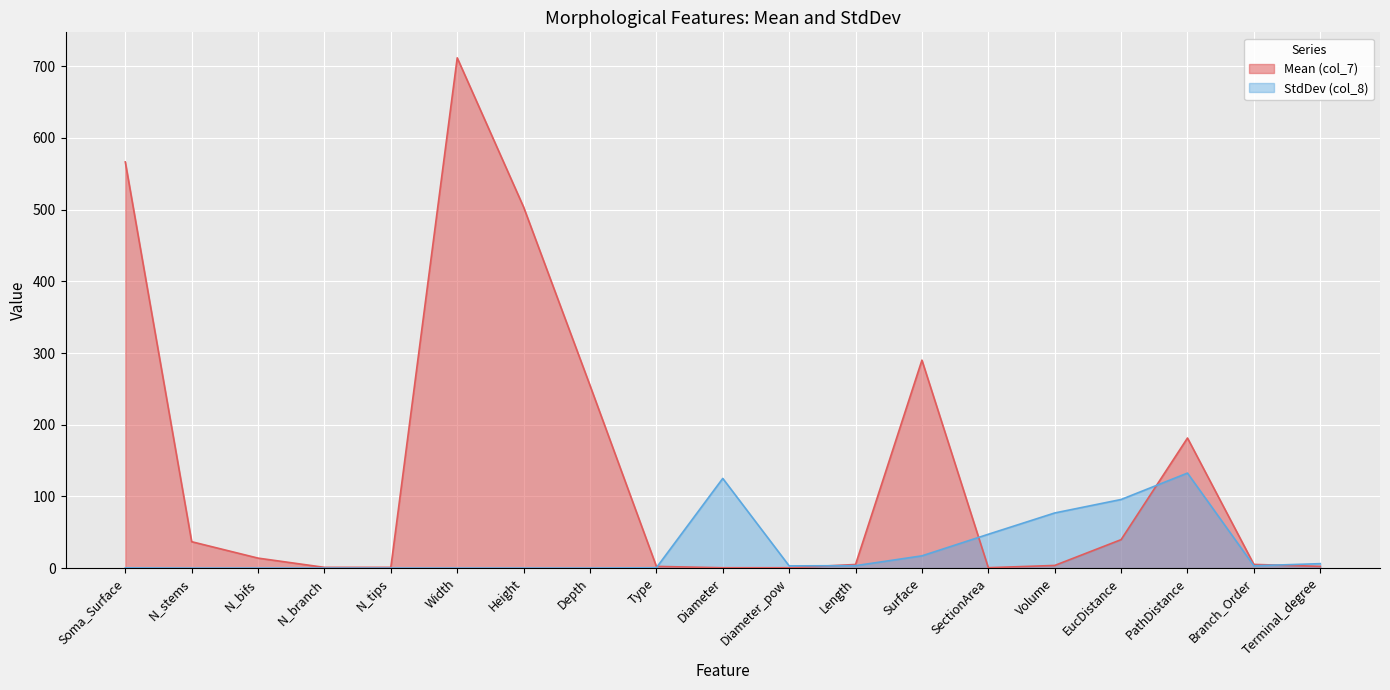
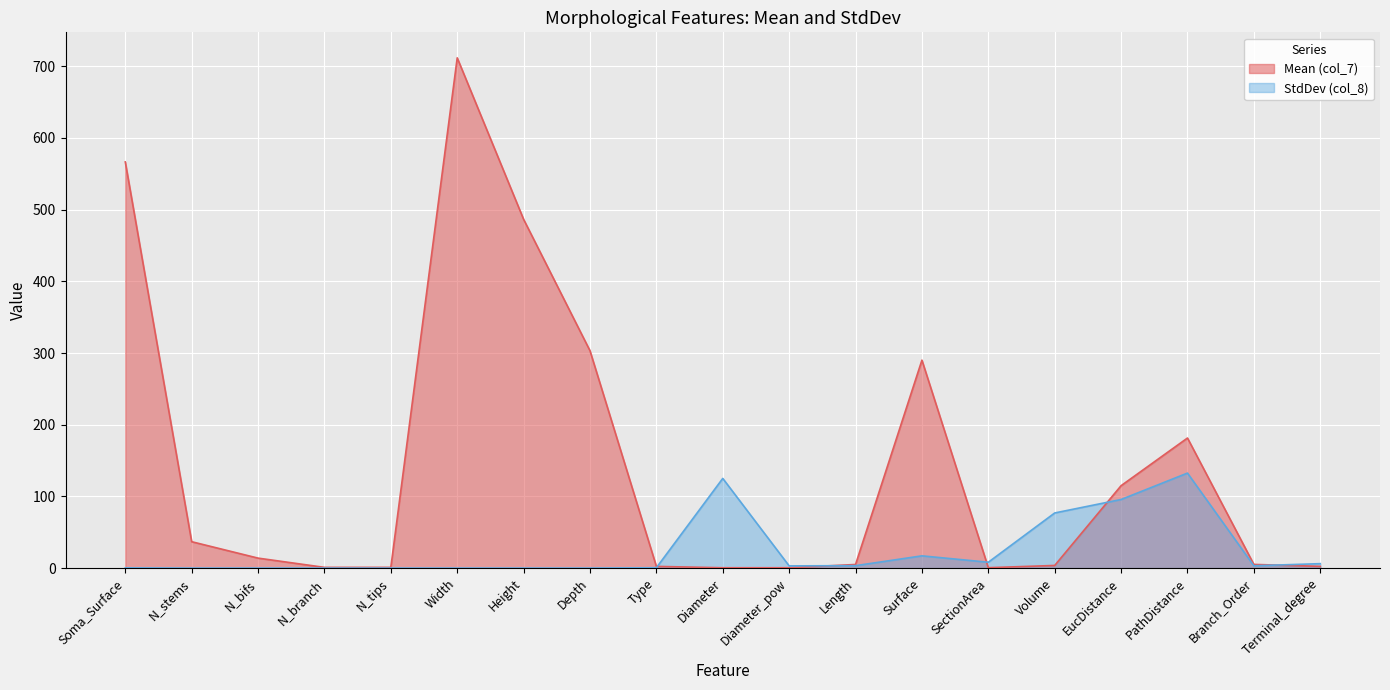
Mean (col_7), Height: 500 -> 490
Mean (col_7), Depth: 250 -> 300
StdDev (col_8), SectionArea: 50 -> 10
Mean (col_7), EucDistance: 40 -> 110
